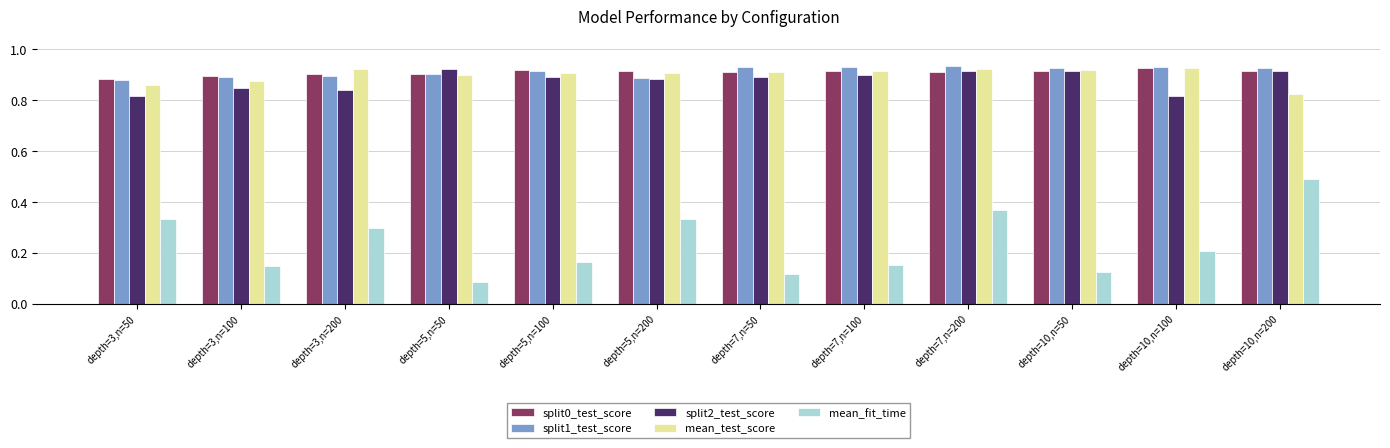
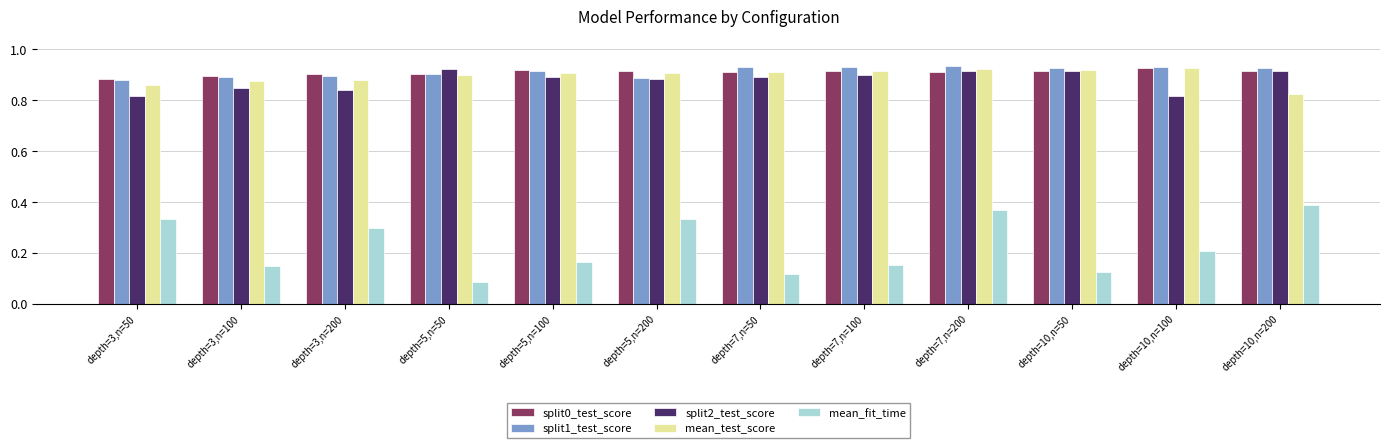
mean_test_score, depth=3,n=200: 0.92 -> 0.88
mean_fit_time, depth=10,n=200: 0.49 -> 0.39
